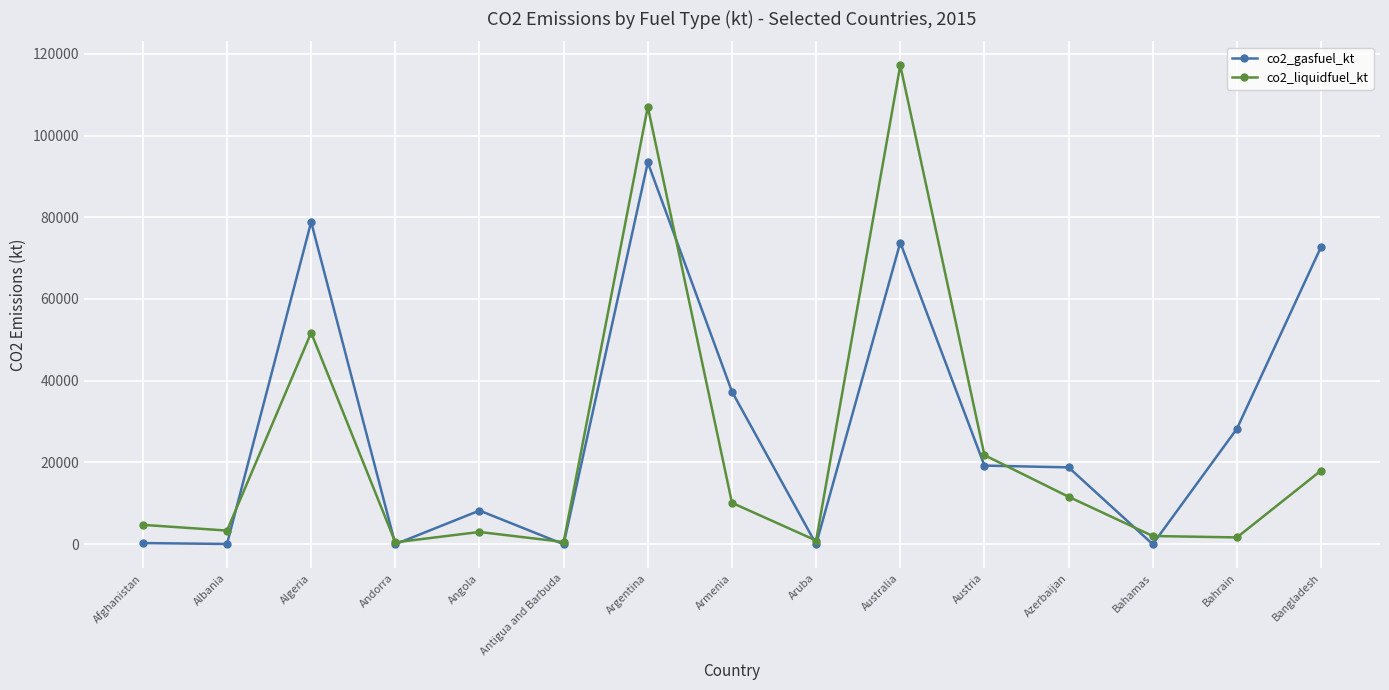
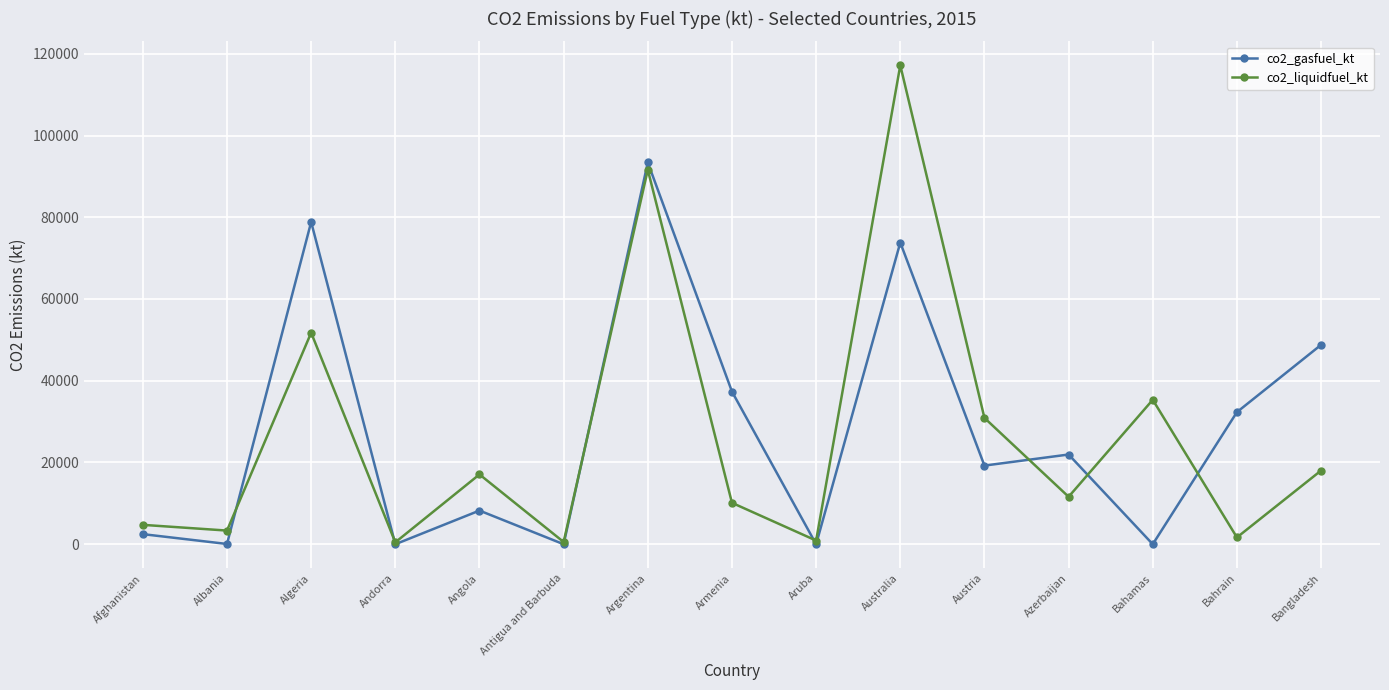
co2_gasfuel_kt, Afghanistan: 0 -> 2000
co2_liquidfuel_kt, Angola: 3000 -> 17000
co2_liquidfuel_kt, Argentina: 107000 -> 92000
co2_liquidfuel_kt, Austria: 22000 -> 31000
co2_gasfuel_kt, Azerbaijan: 19000 -> 22000
co2_liquidfuel_kt, Bahamas: 2000 -> 35000
co2_gasfuel_kt, Bahrain: 28000 -> 32000
co2_gasfuel_kt, Bangladesh: 73000 -> 49000
